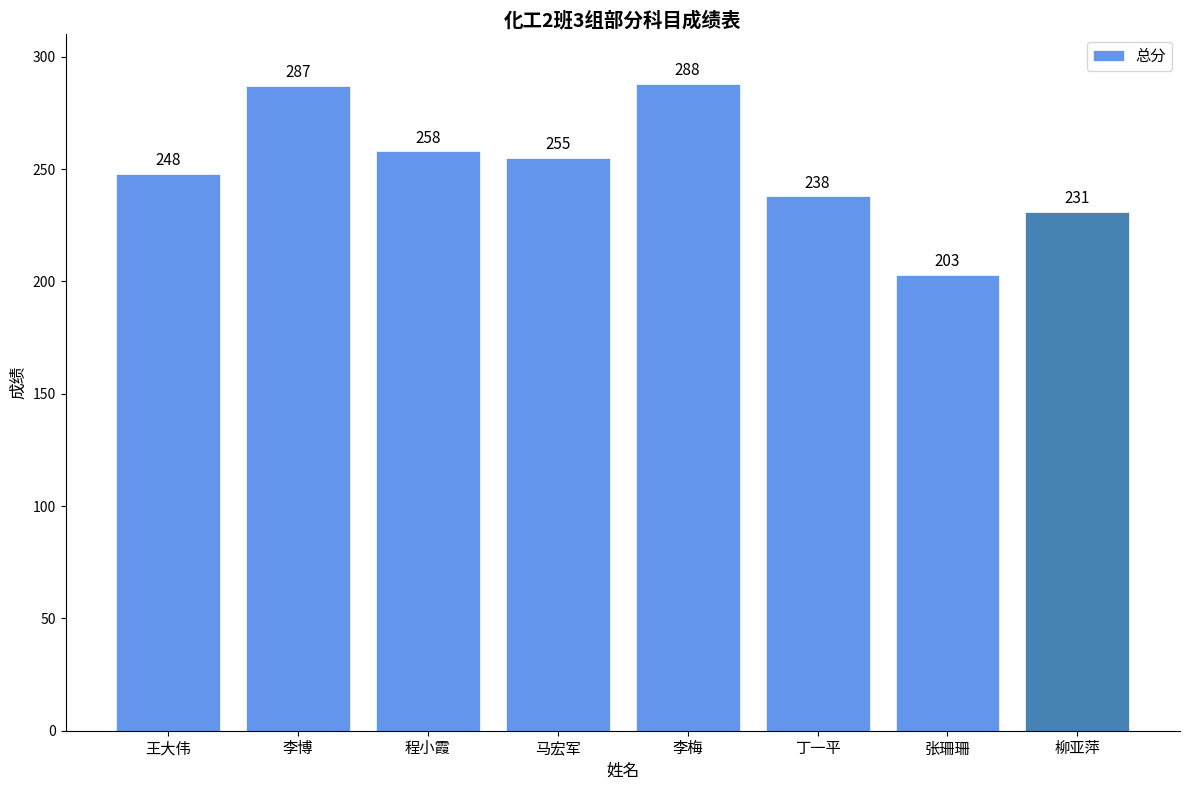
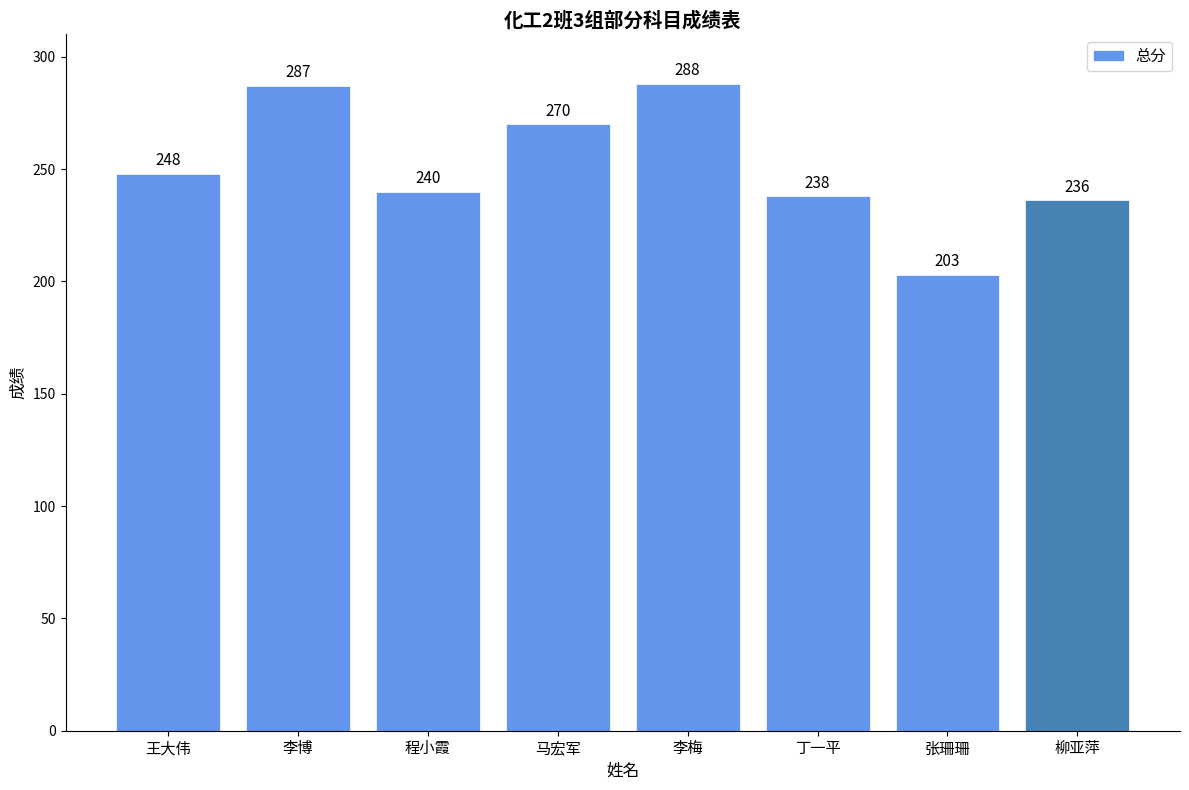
程小霞: 258 -> 240
马宏军: 255 -> 270
柳亚萍: 231 -> 236
